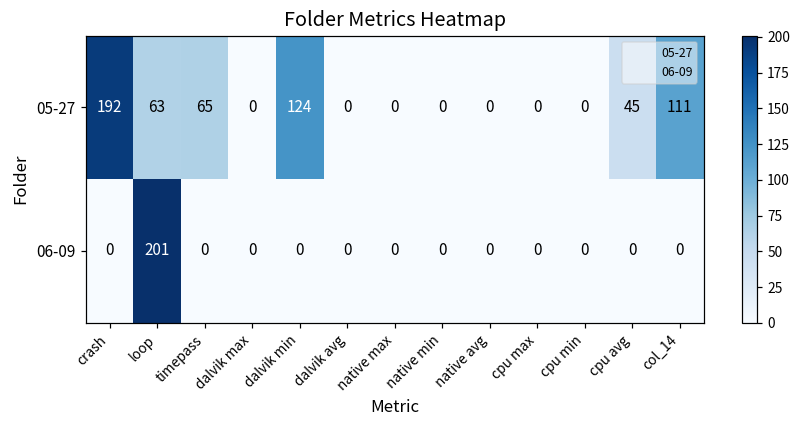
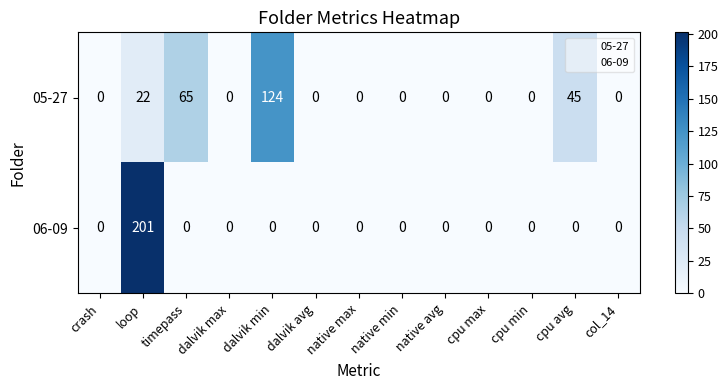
05-27, crash: 192 -> 0
05-27, loop: 63 -> 22
05-27, col_14: 111 -> 0
